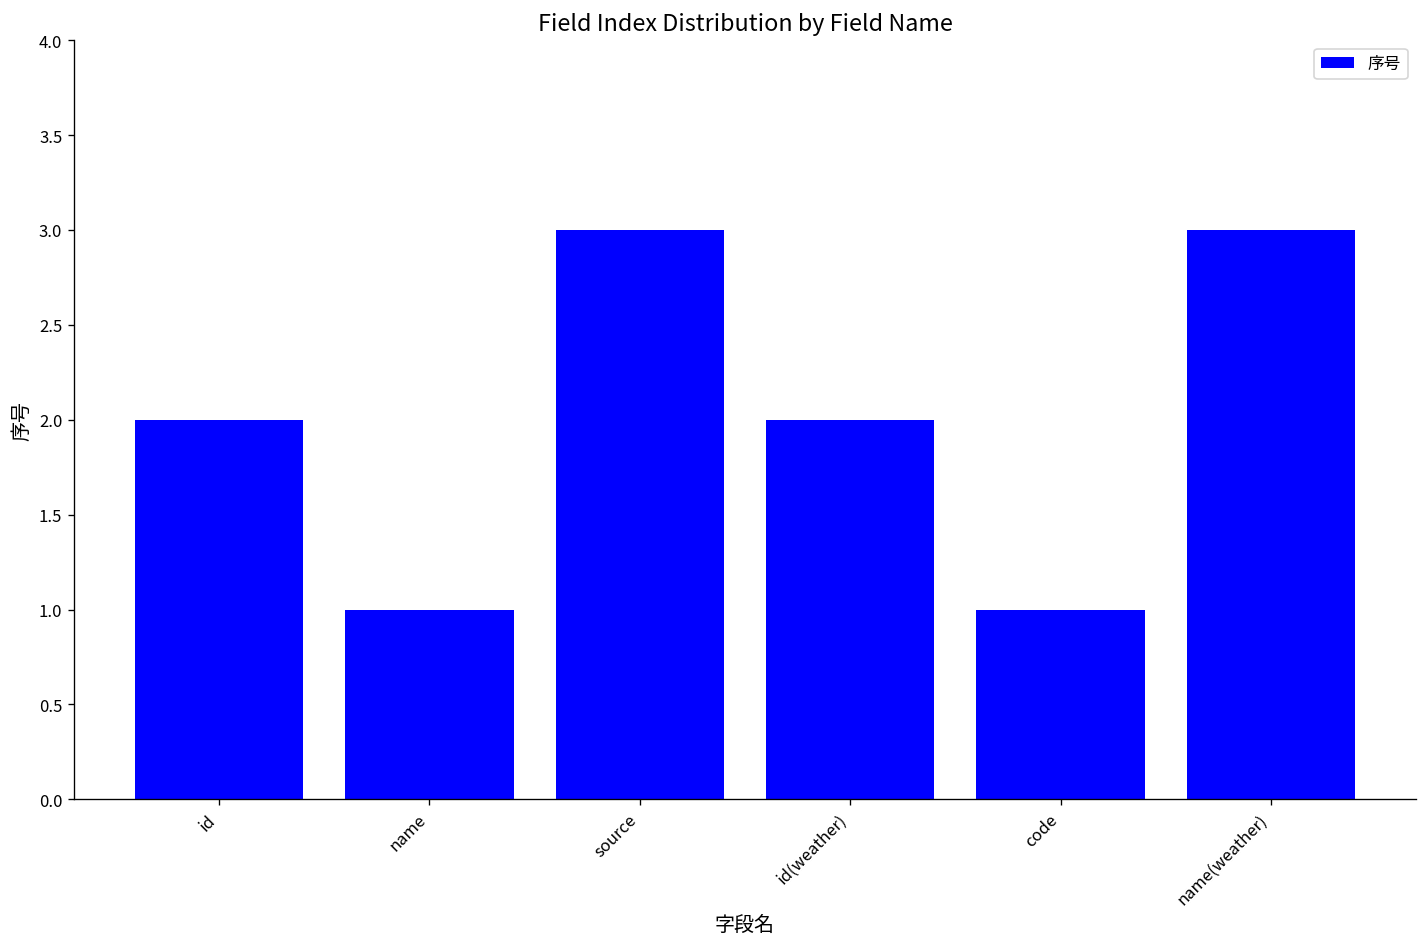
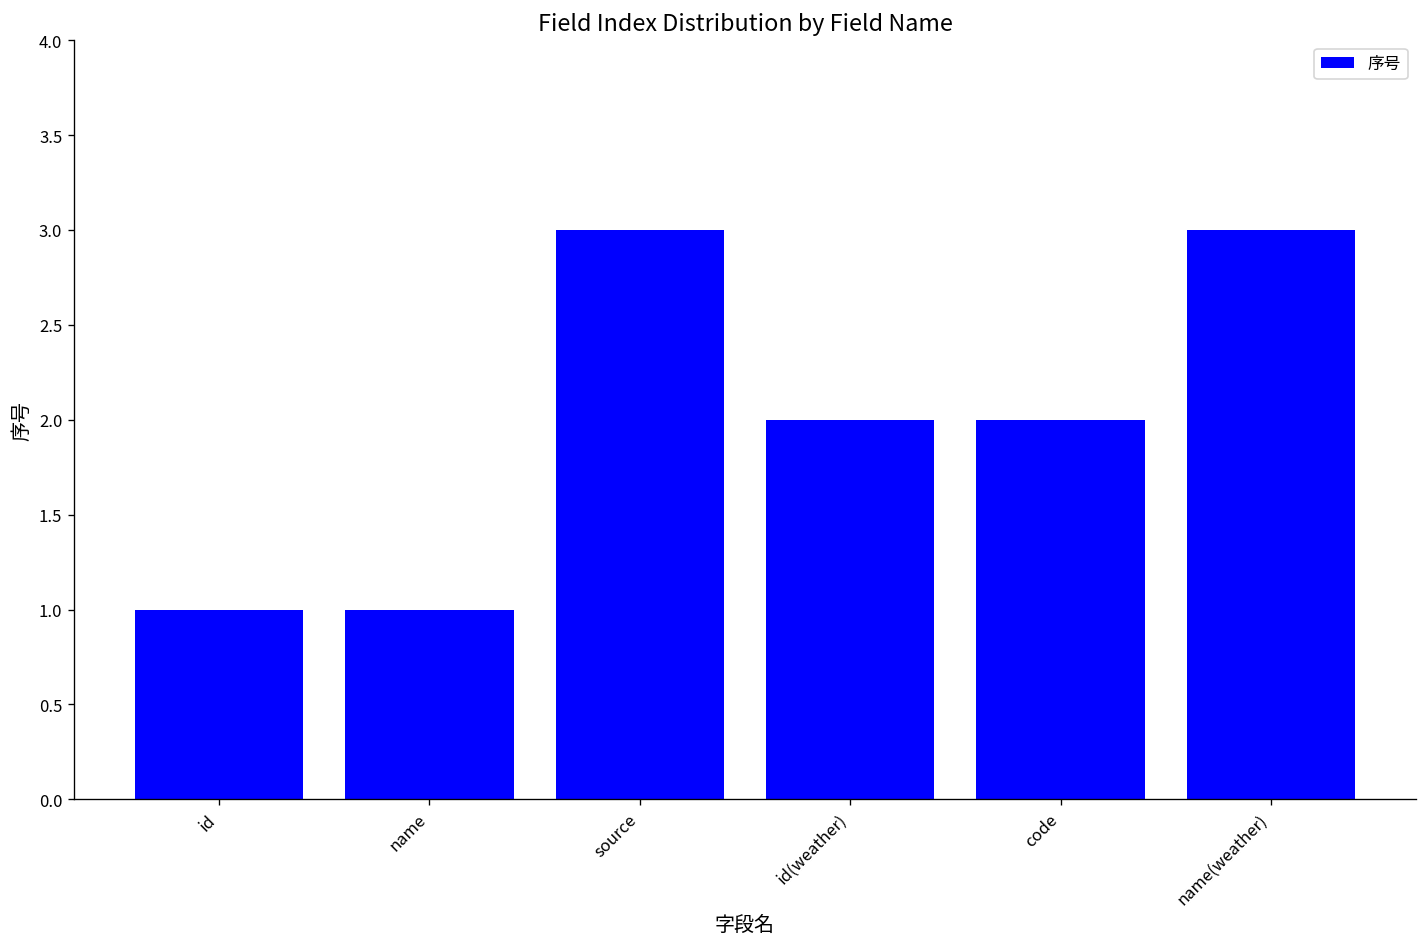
id: 2 -> 1
code: 1 -> 2
